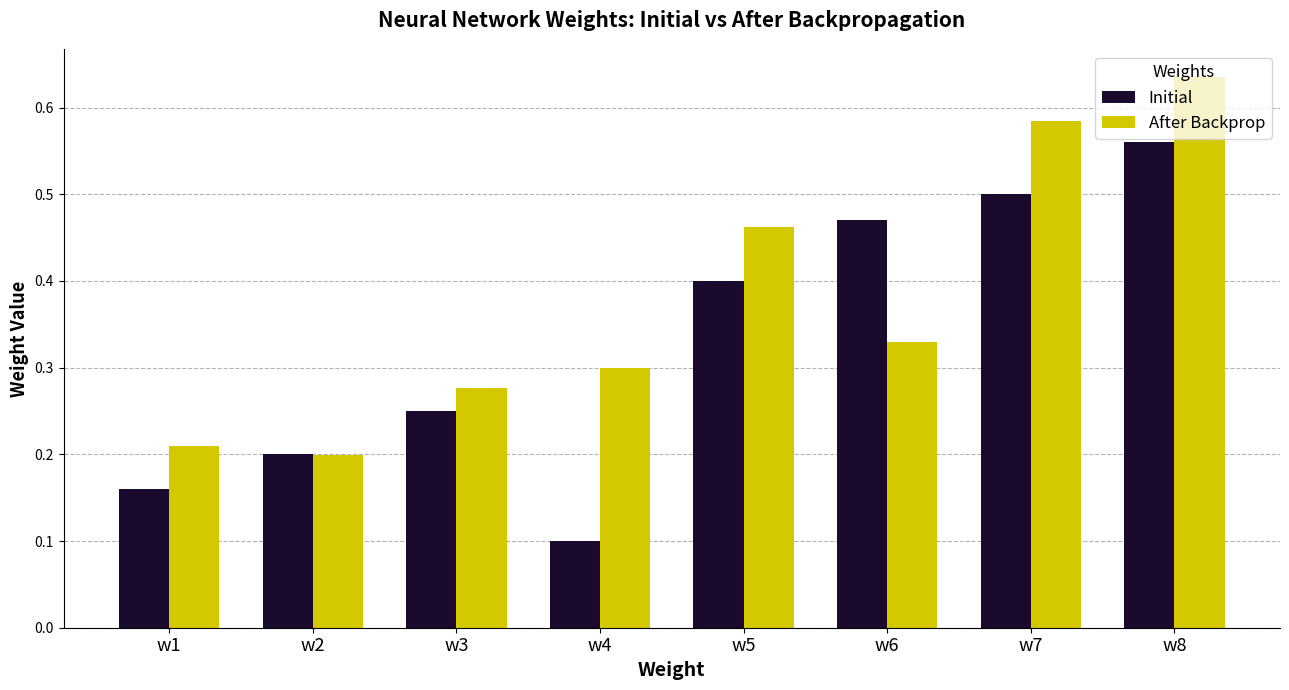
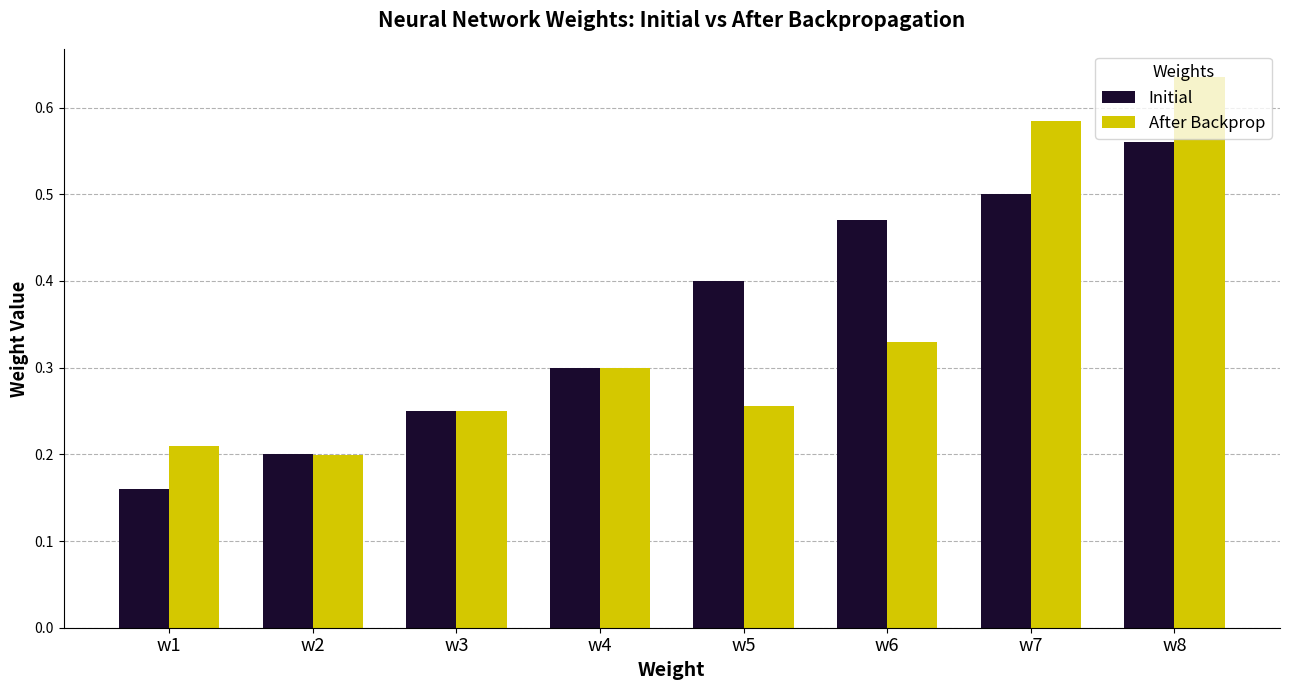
After Backprop, w3: 0.28 -> 0.25
Initial, w4: 0.1 -> 0.3
After Backprop, w5: 0.46 -> 0.26
